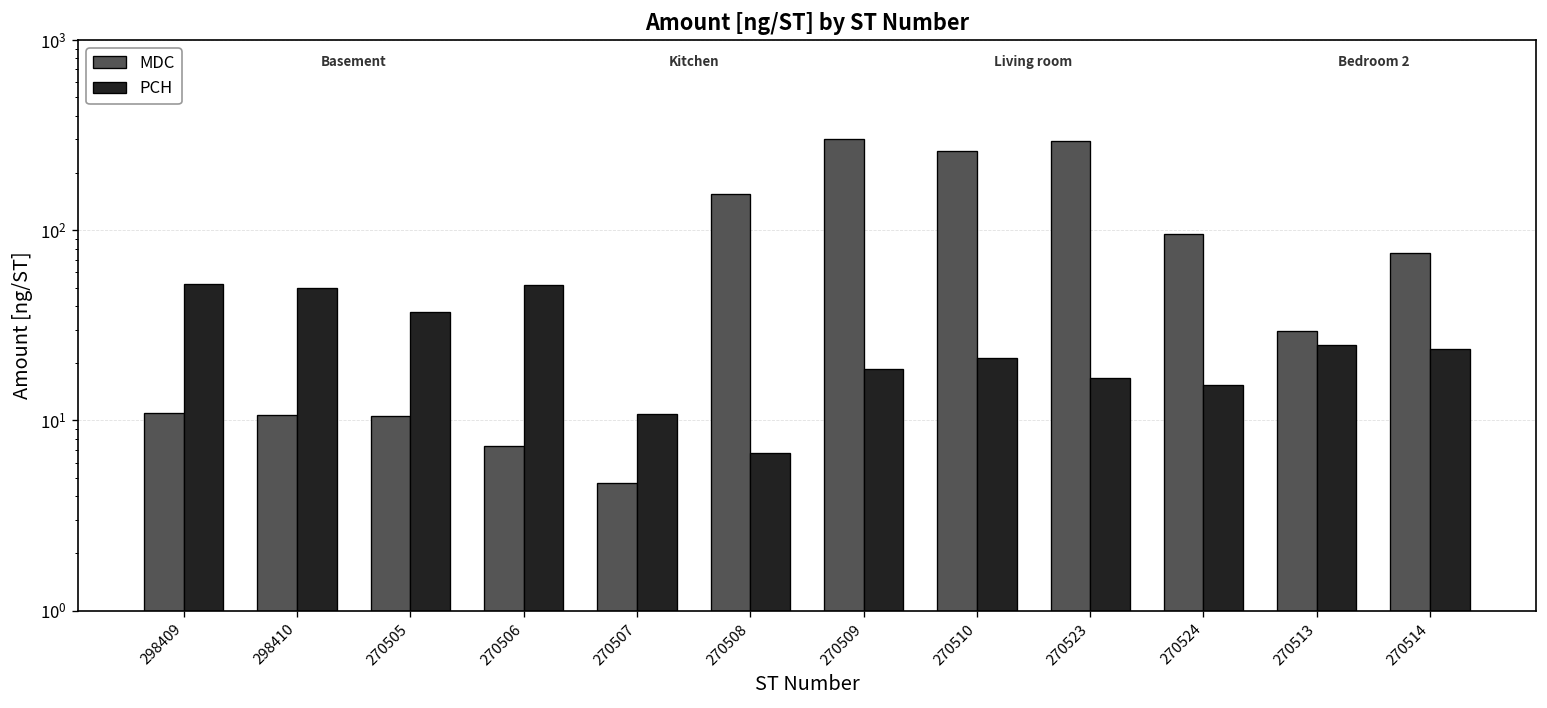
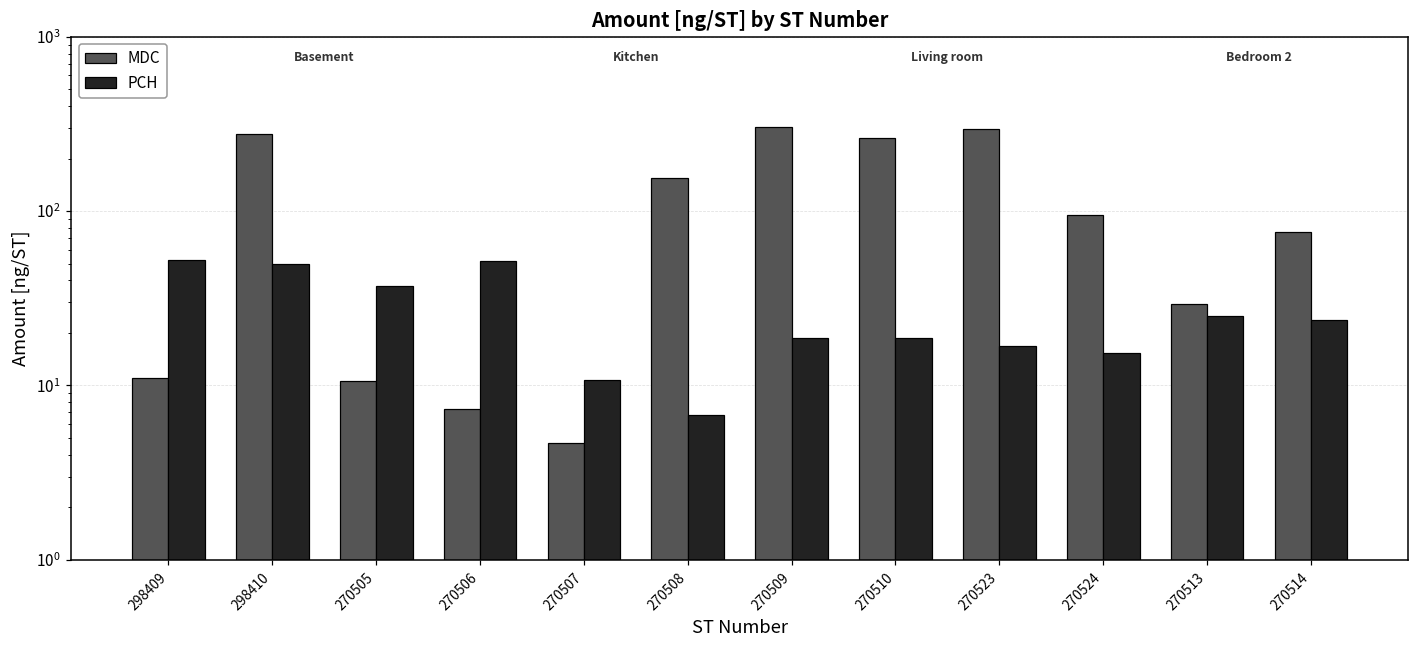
MDC, 298410: 11 -> 280
PCH, 270510: 21 -> 19
